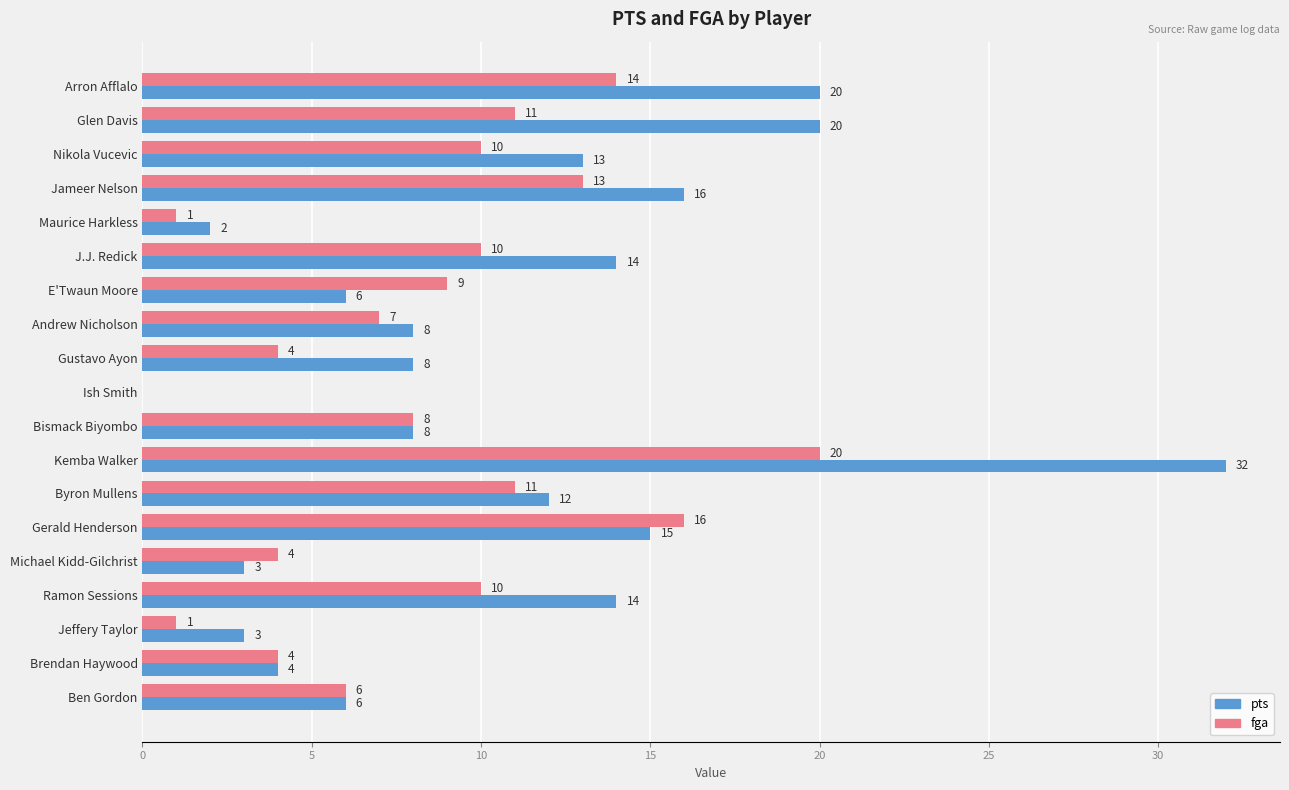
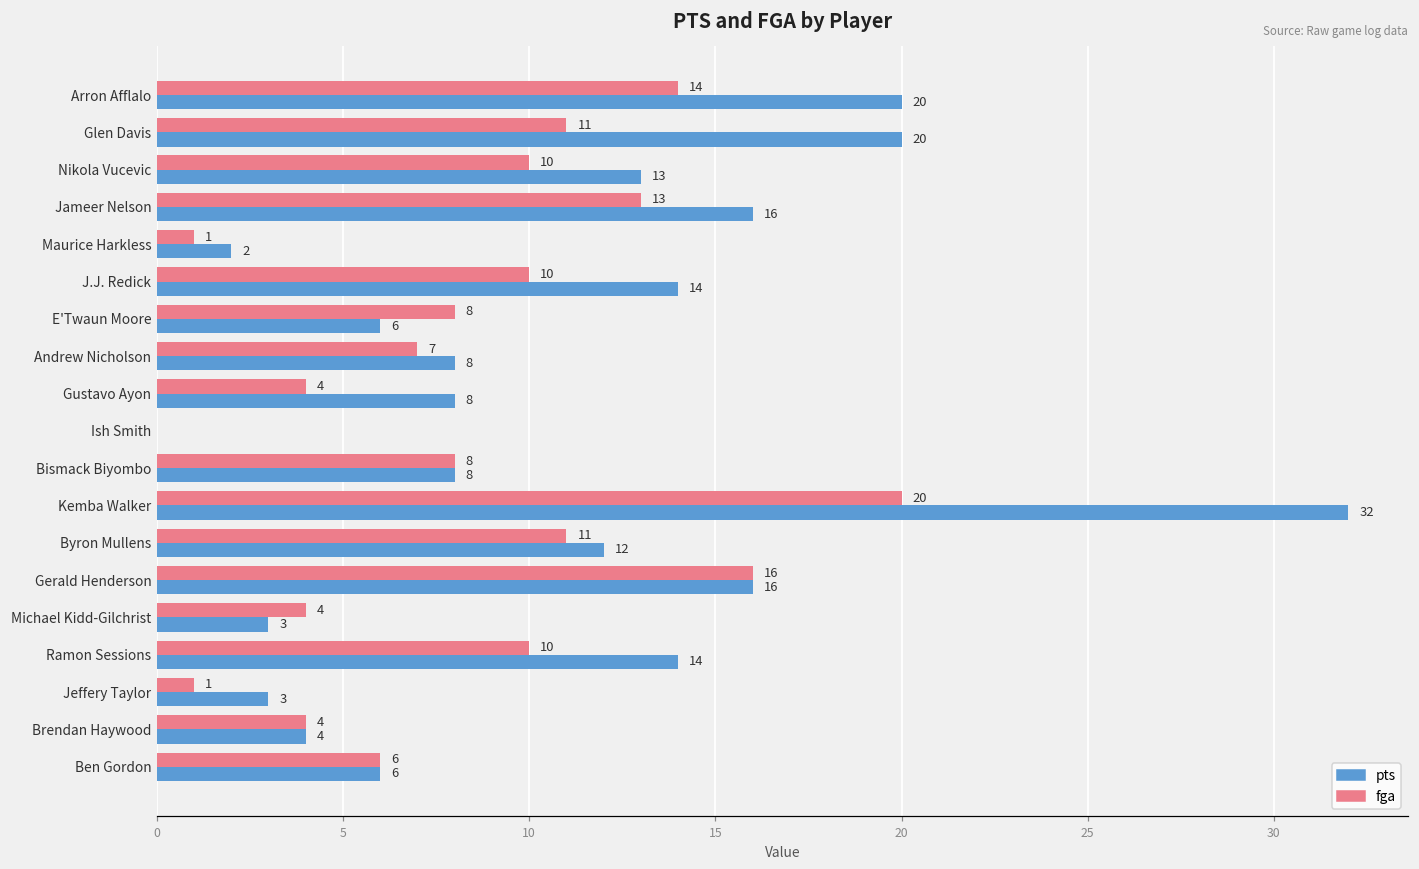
fga, E'Twaun Moore: 9 -> 8
pts, Gerald Henderson: 15 -> 16
